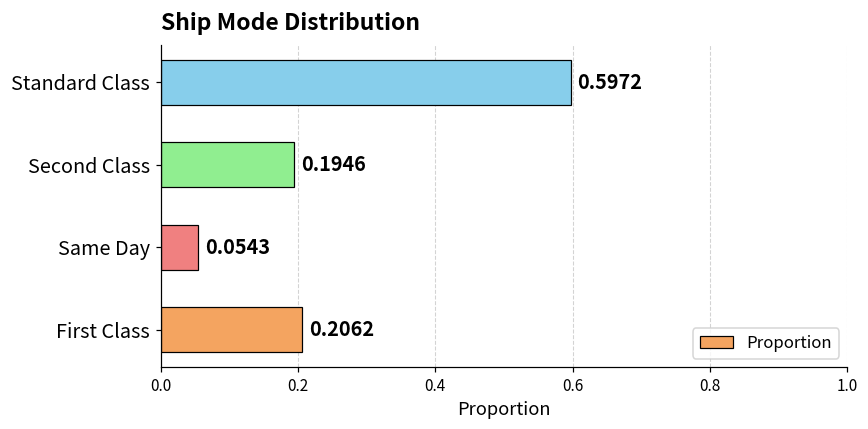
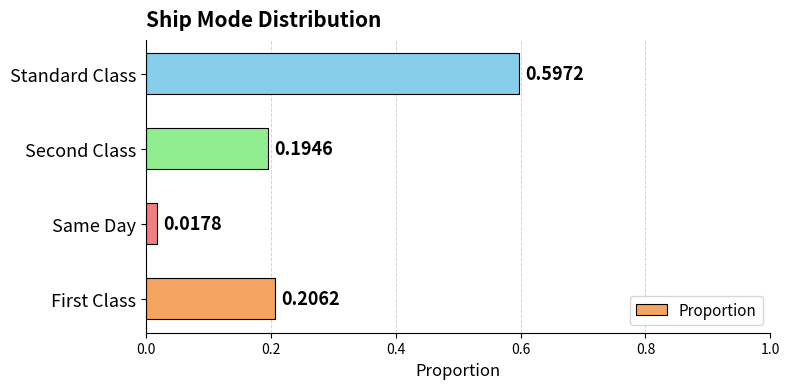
Same Day: 0.0543 -> 0.0178
